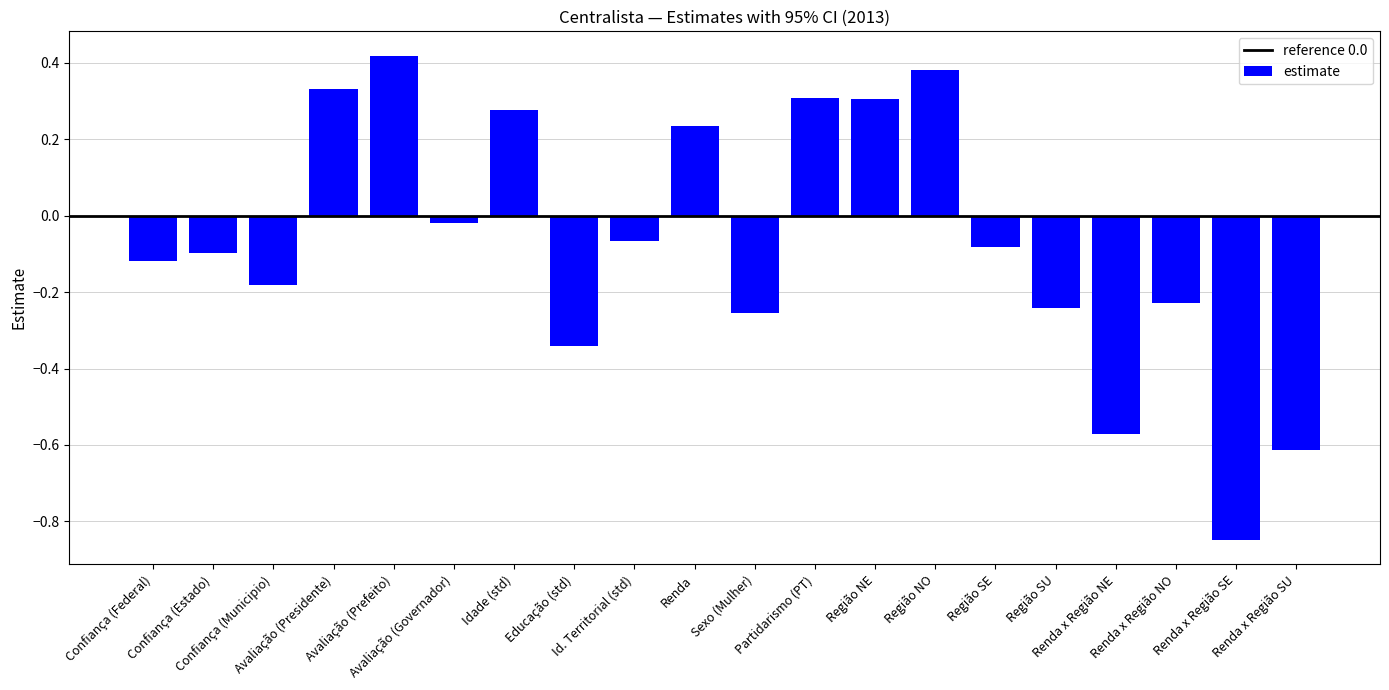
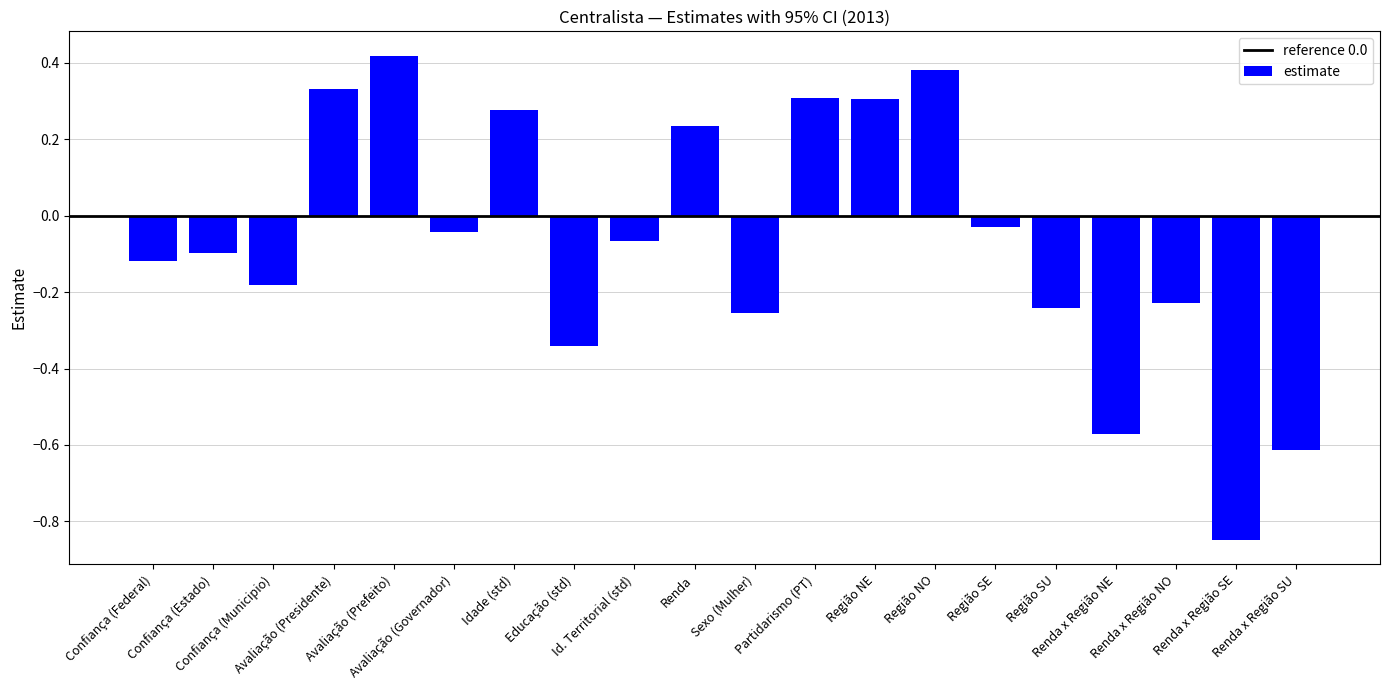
Avaliação (Governador): -0.02 -> -0.04
Região SE: -0.08 -> -0.03
